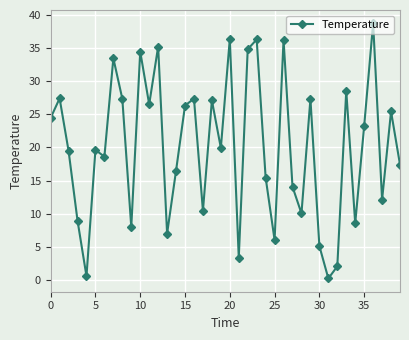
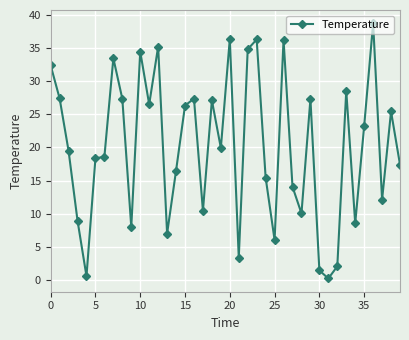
0: 24 -> 32
5: 20 -> 18
30: 5 -> 1
